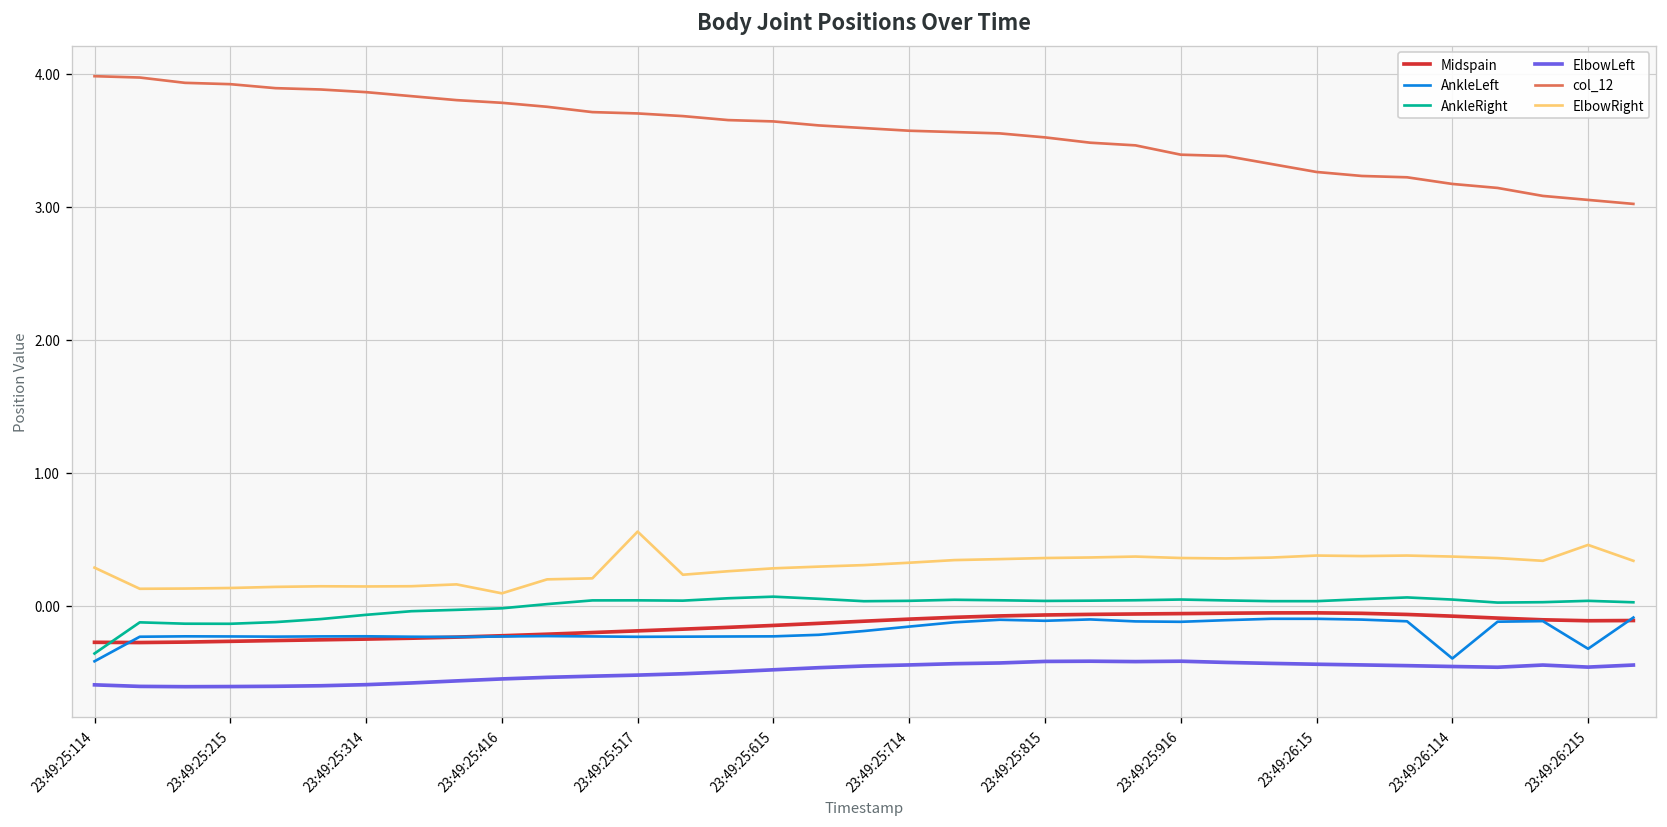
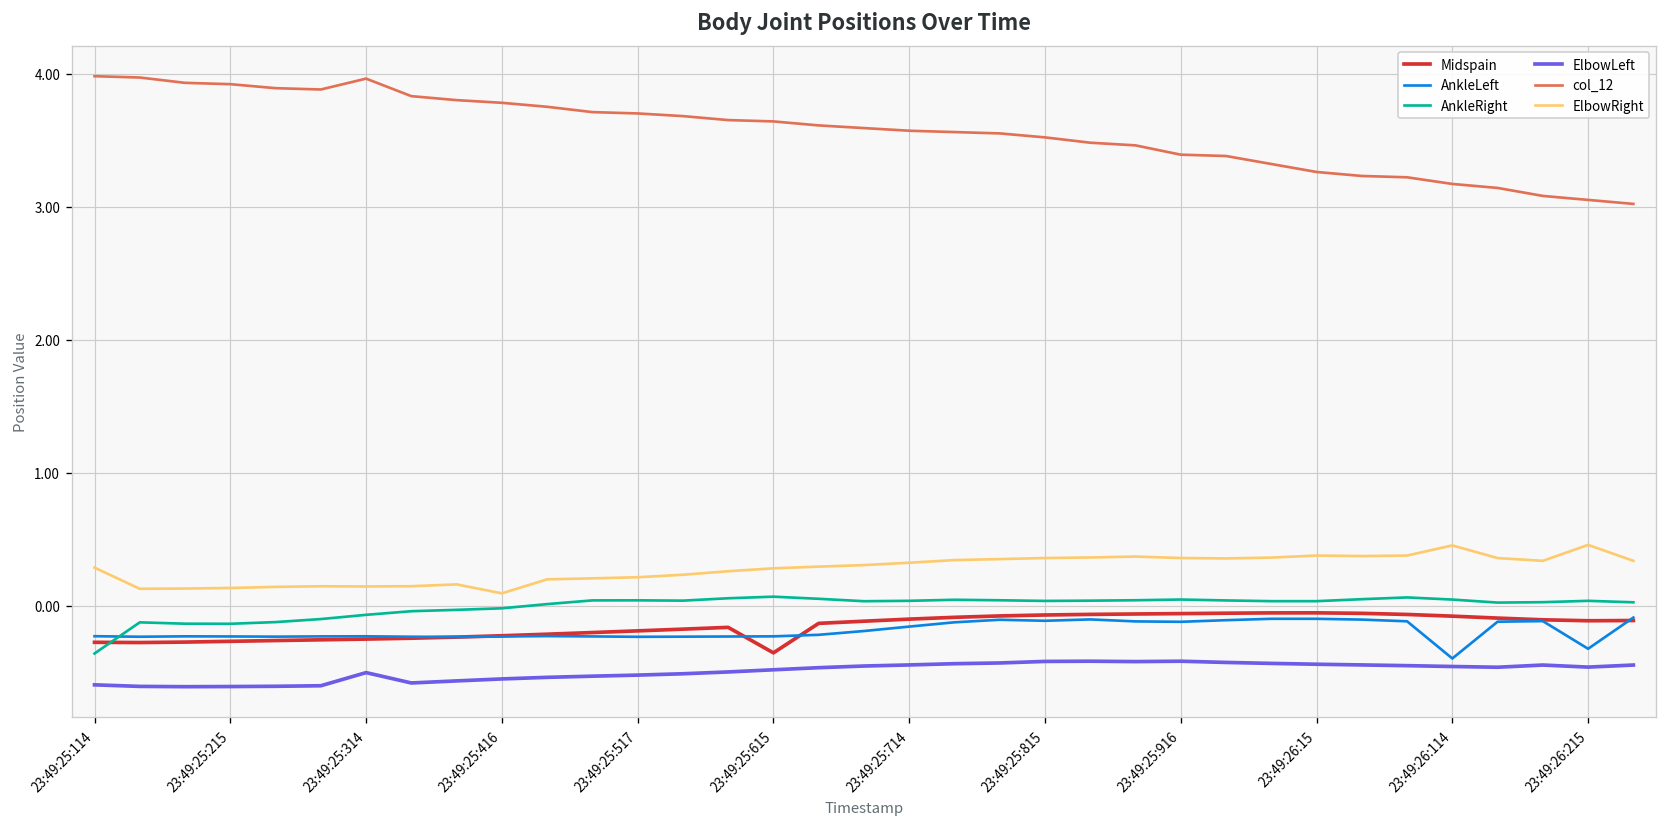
AnkleLeft, 23:49:25:114: -0.42 -> -0.23
ElbowLeft, 23:49:25:314: -0.59 -> -0.50
col_12, 23:49:25:314: 3.86 -> 3.96
ElbowRight, 23:49:25:517: 0.56 -> 0.21
Midspain, 23:49:25:615: -0.15 -> -0.35
ElbowRight, 23:49:26:114: 0.37 -> 0.45
